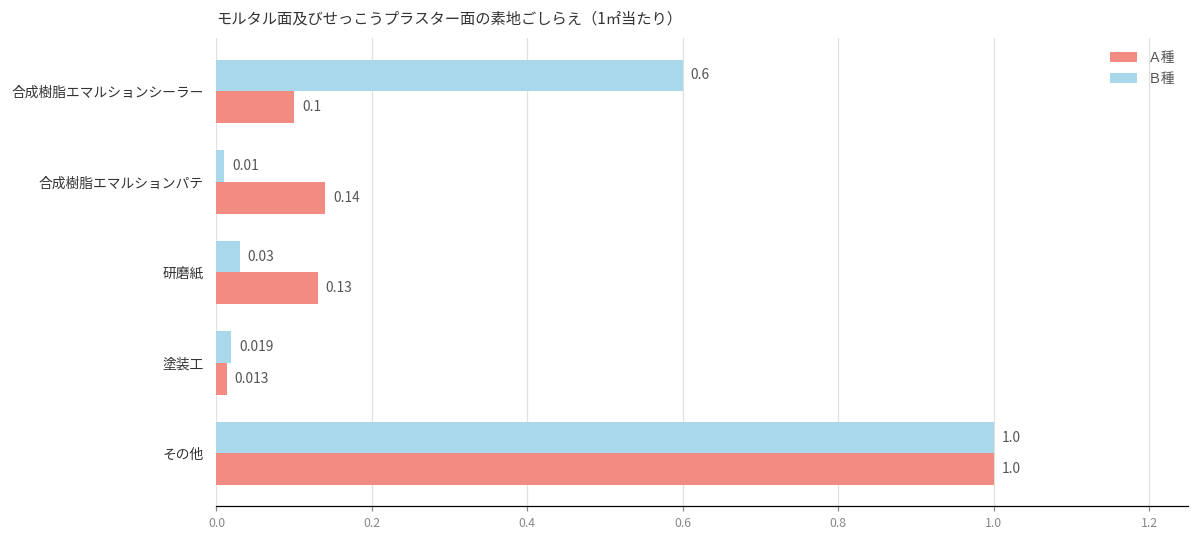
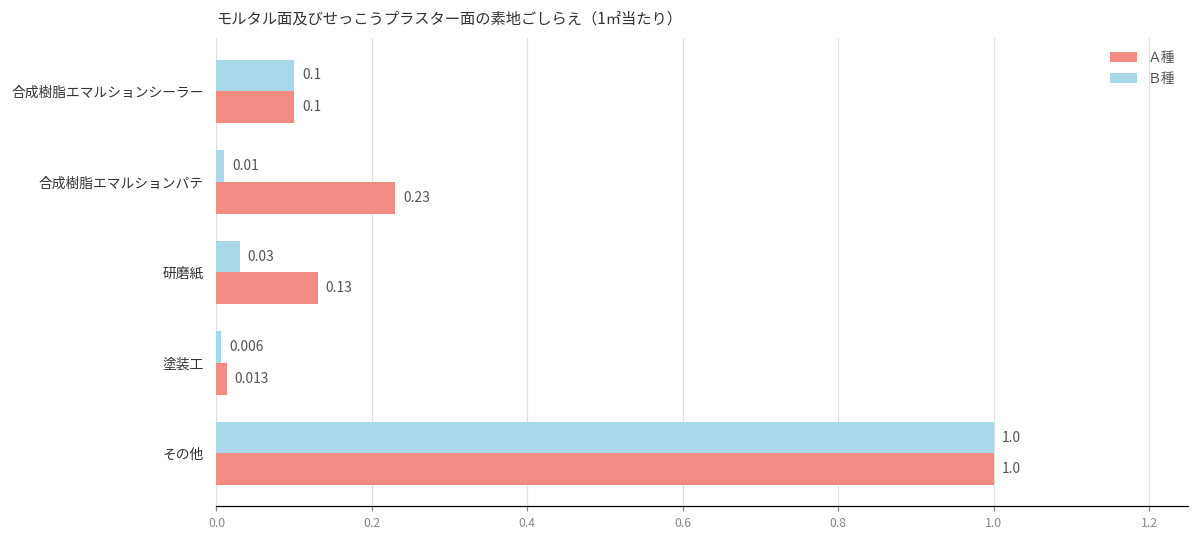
Ｂ種, 合成樹脂エマルションシーラー: 0.6 -> 0.1
Ａ種, 合成樹脂エマルションパテ: 0.14 -> 0.23
Ｂ種, 塗装工: 0.019 -> 0.006
